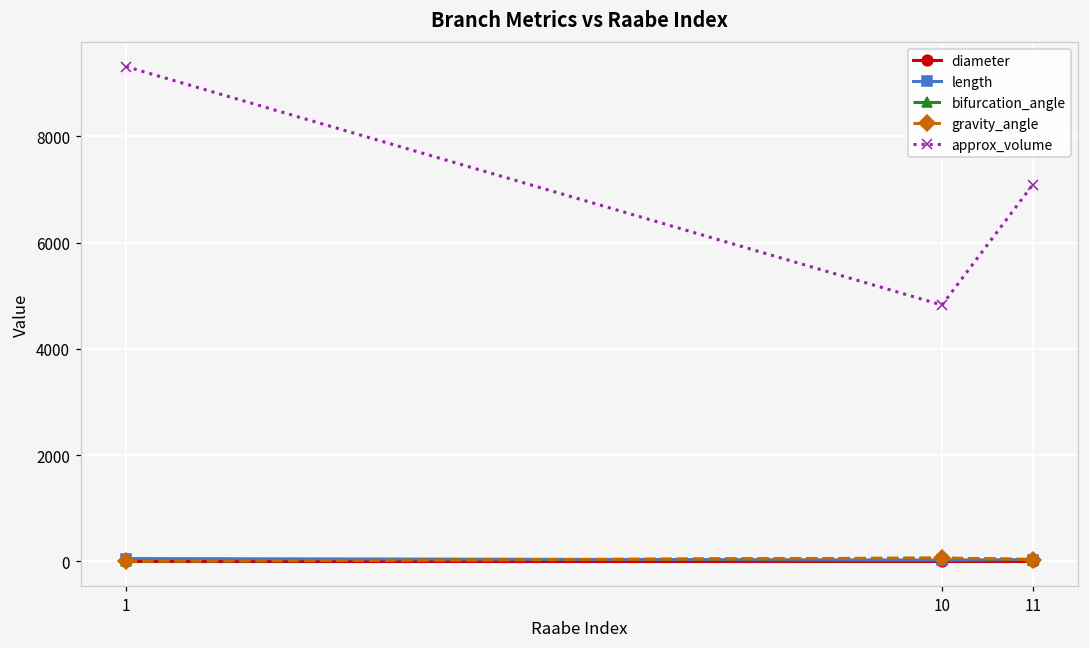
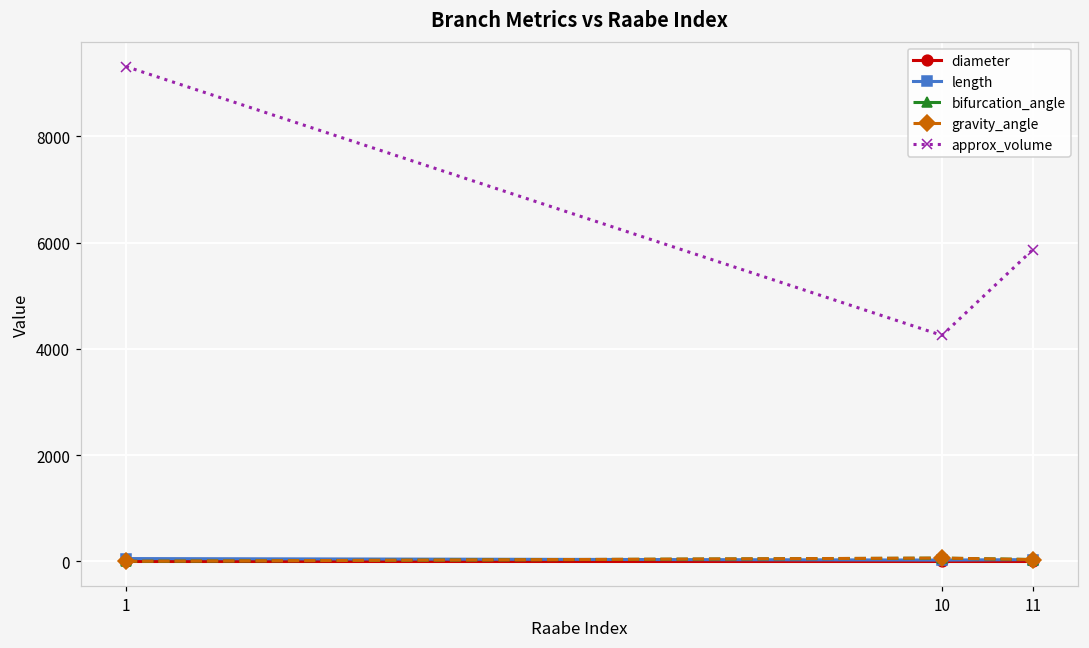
approx_volume, 10: 4800 -> 4300
approx_volume, 11: 7100 -> 5900
